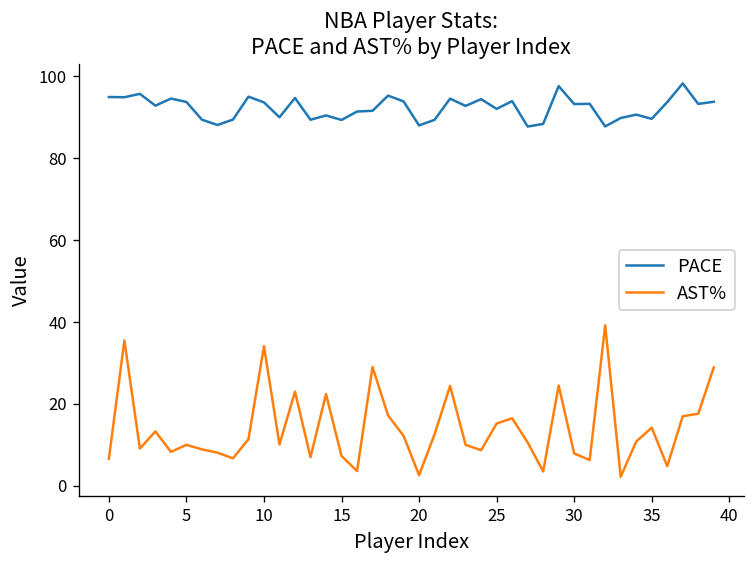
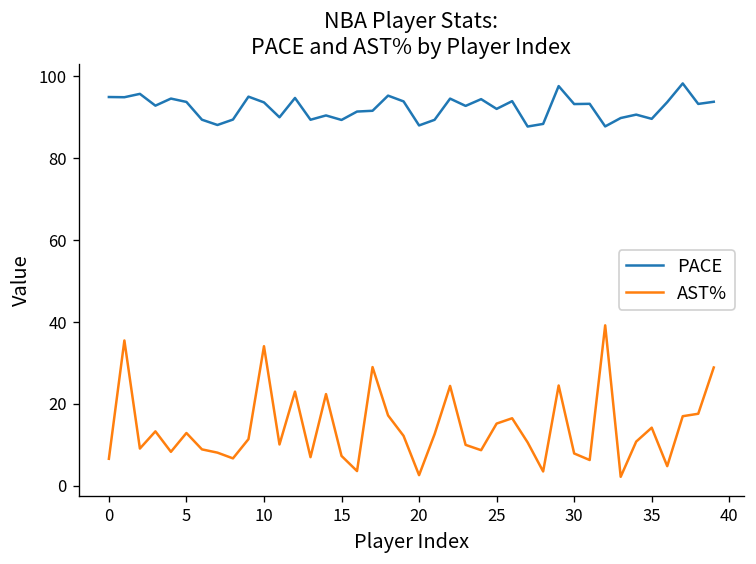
AST%, 5: 10 -> 13
